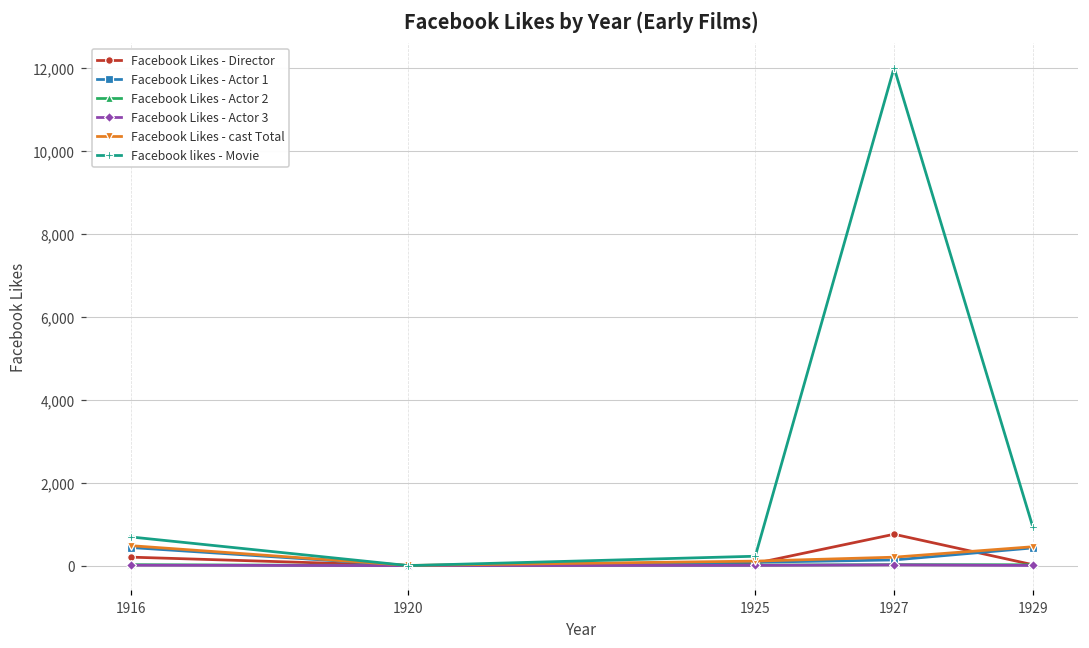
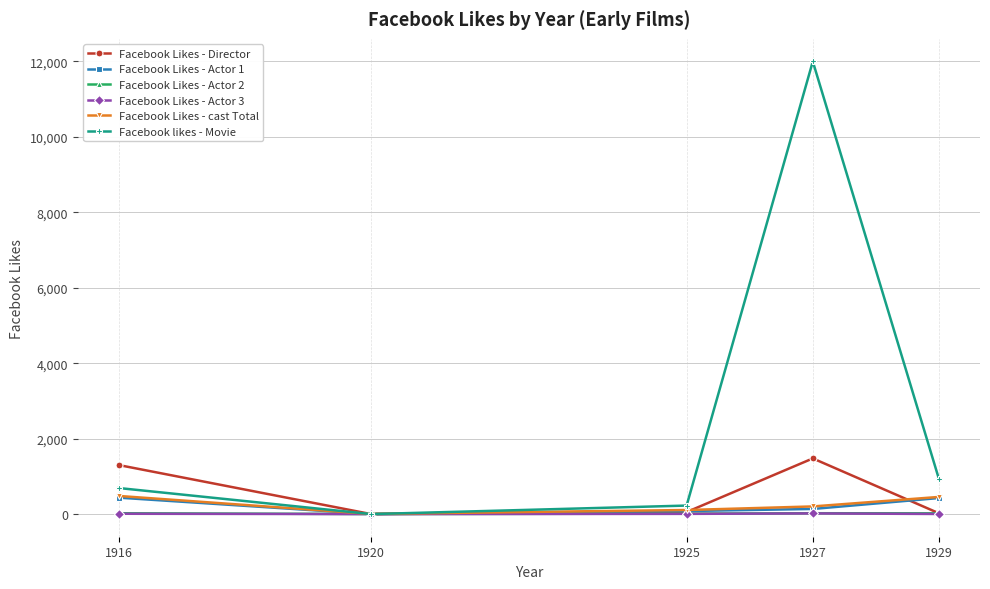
Facebook Likes - Director, 1916: 200 -> 1,300
Facebook Likes - Director, 1927: 800 -> 1,500
